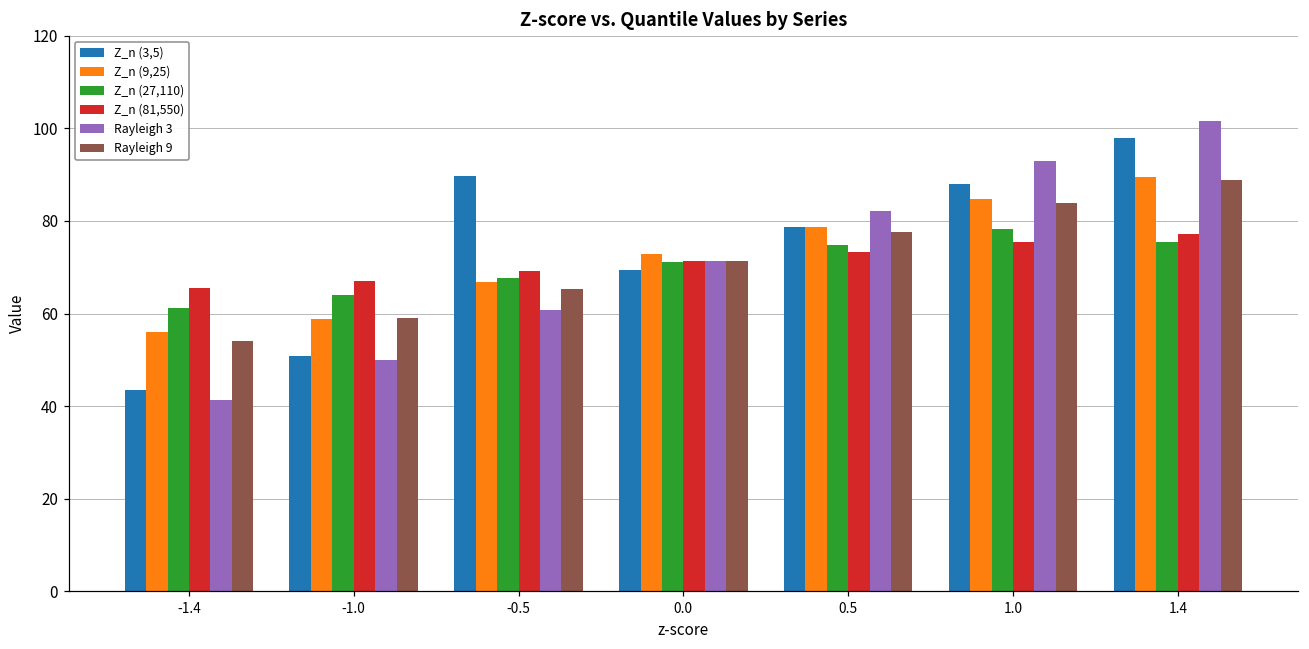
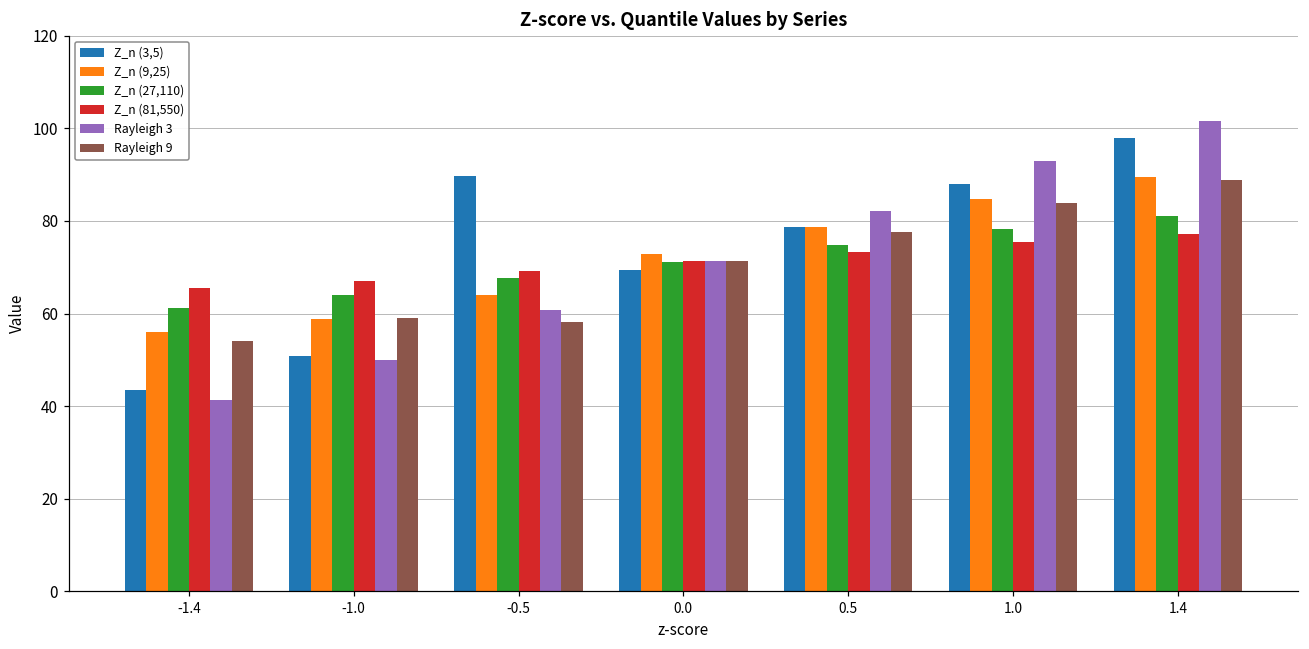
Z_n (9,25), -0.5: 67 -> 64
Rayleigh 9, -0.5: 65 -> 58
Z_n (27,110), 1.4: 76 -> 81
